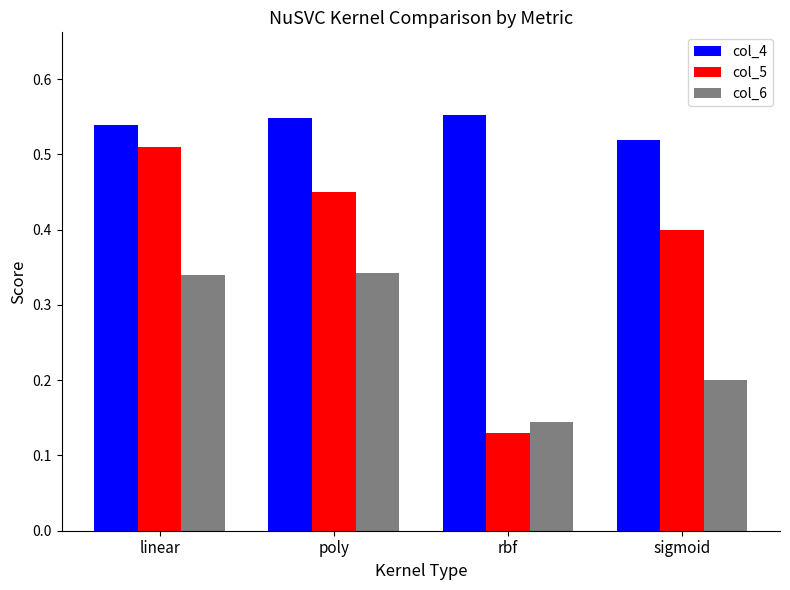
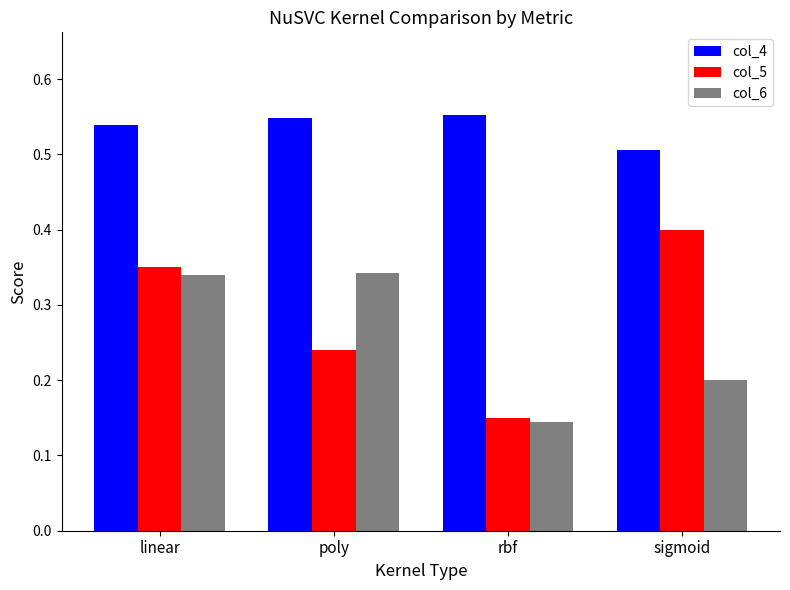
col_5, linear: 0.51 -> 0.35
col_5, poly: 0.45 -> 0.24
col_5, rbf: 0.13 -> 0.15
col_4, sigmoid: 0.52 -> 0.51
